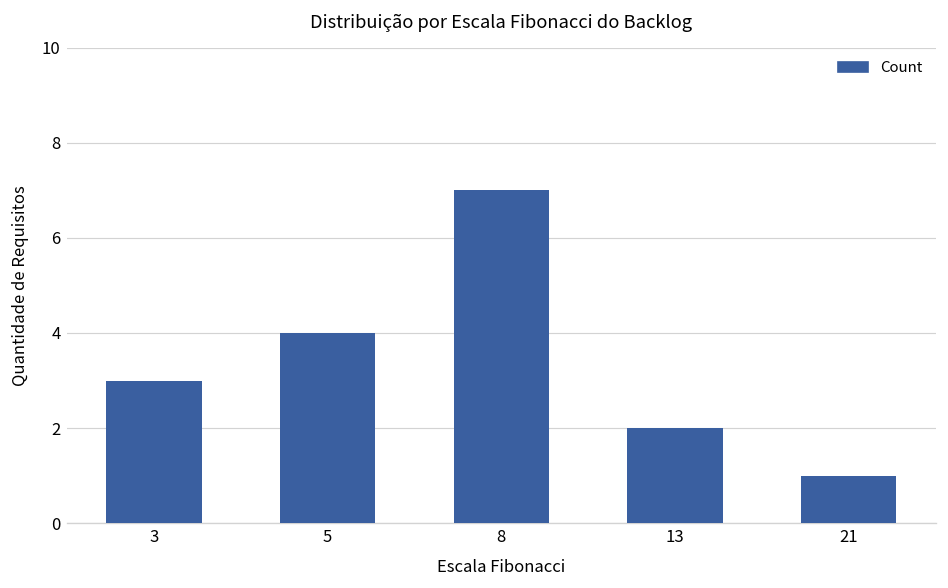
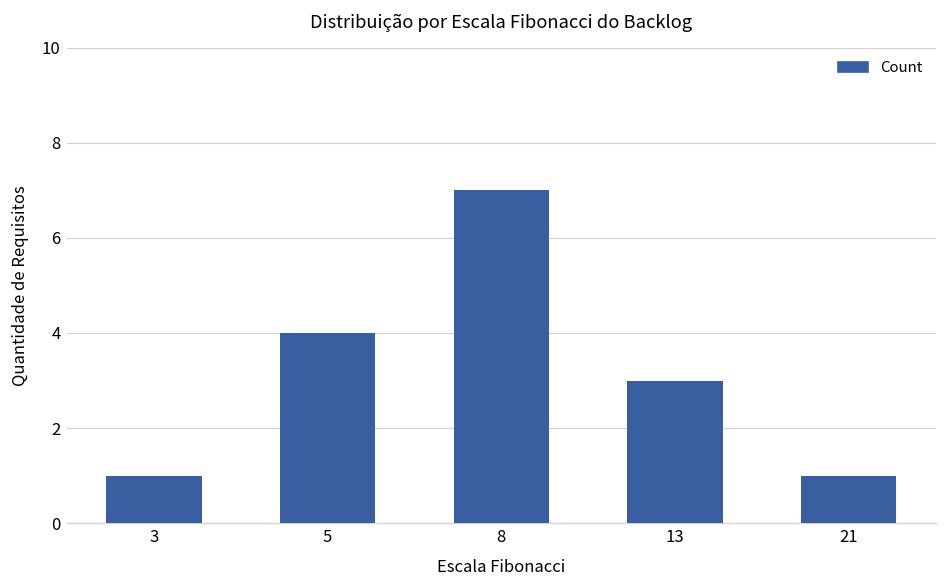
3: 3 -> 1
13: 2 -> 3
